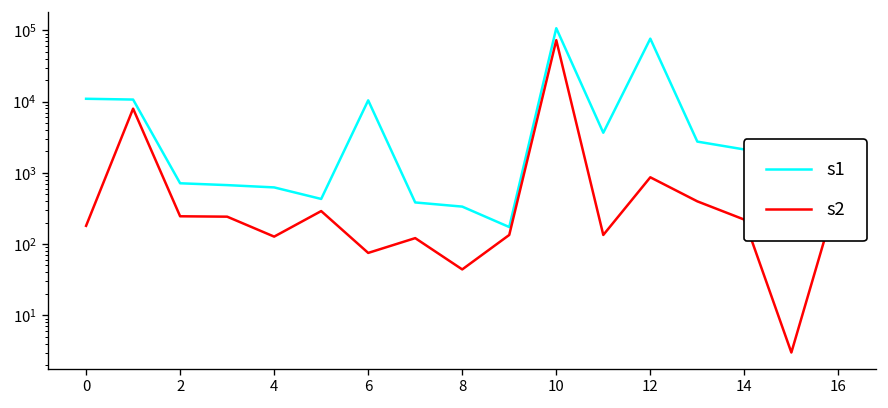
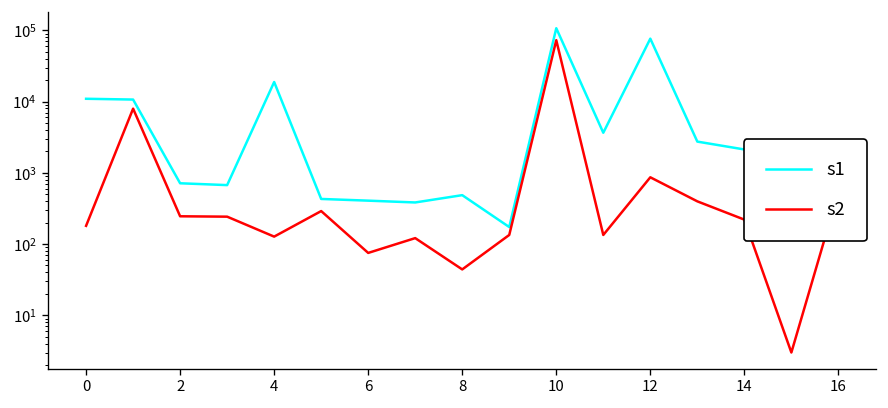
s1, 4: 600 -> 19000
s1, 6: 10000 -> 400
s1, 8: 300 -> 500
